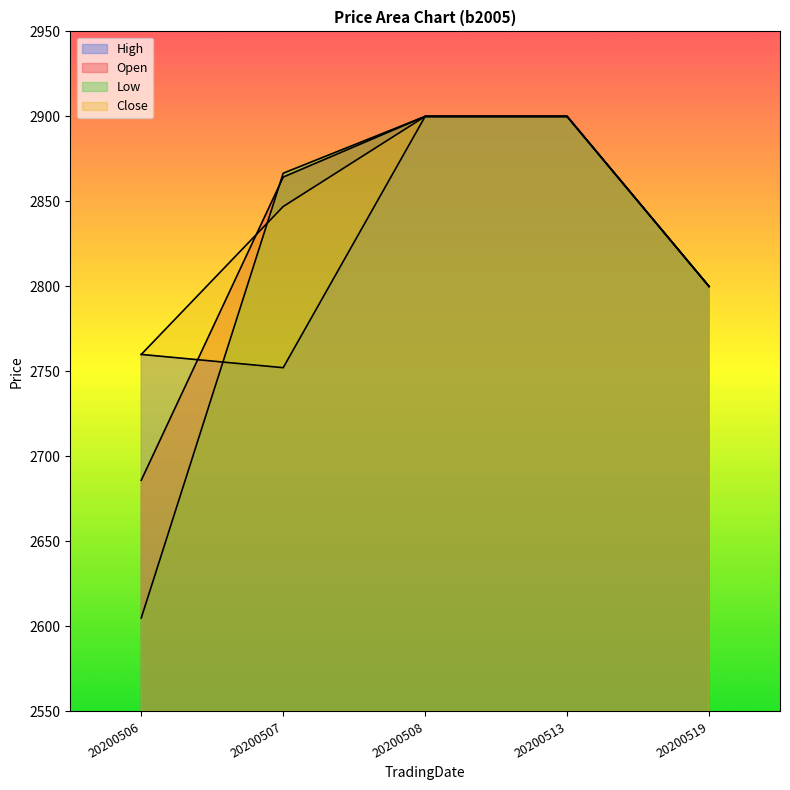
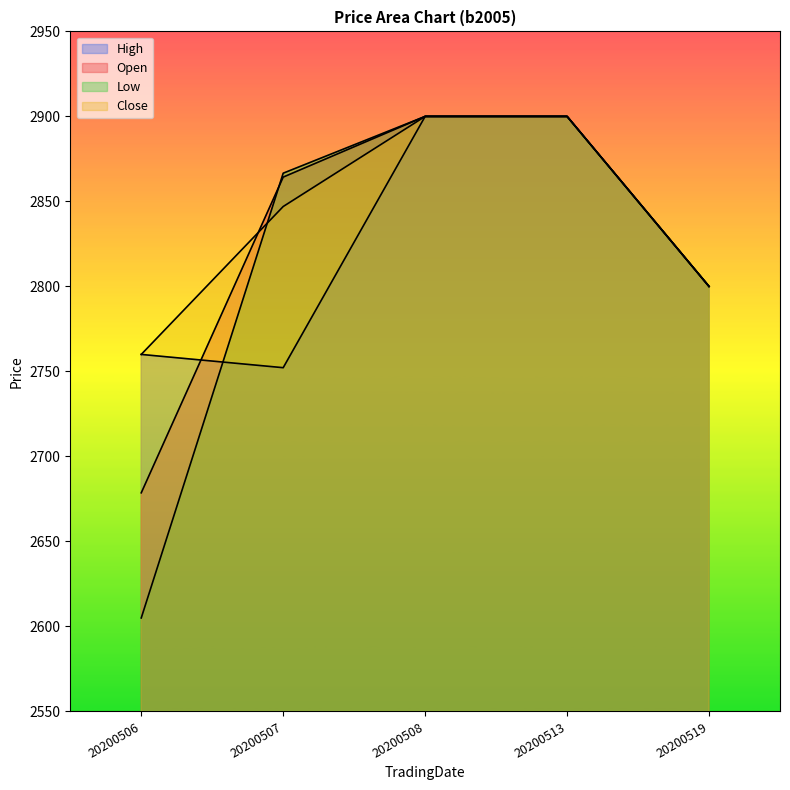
Open, 20200506: 2686 -> 2679
